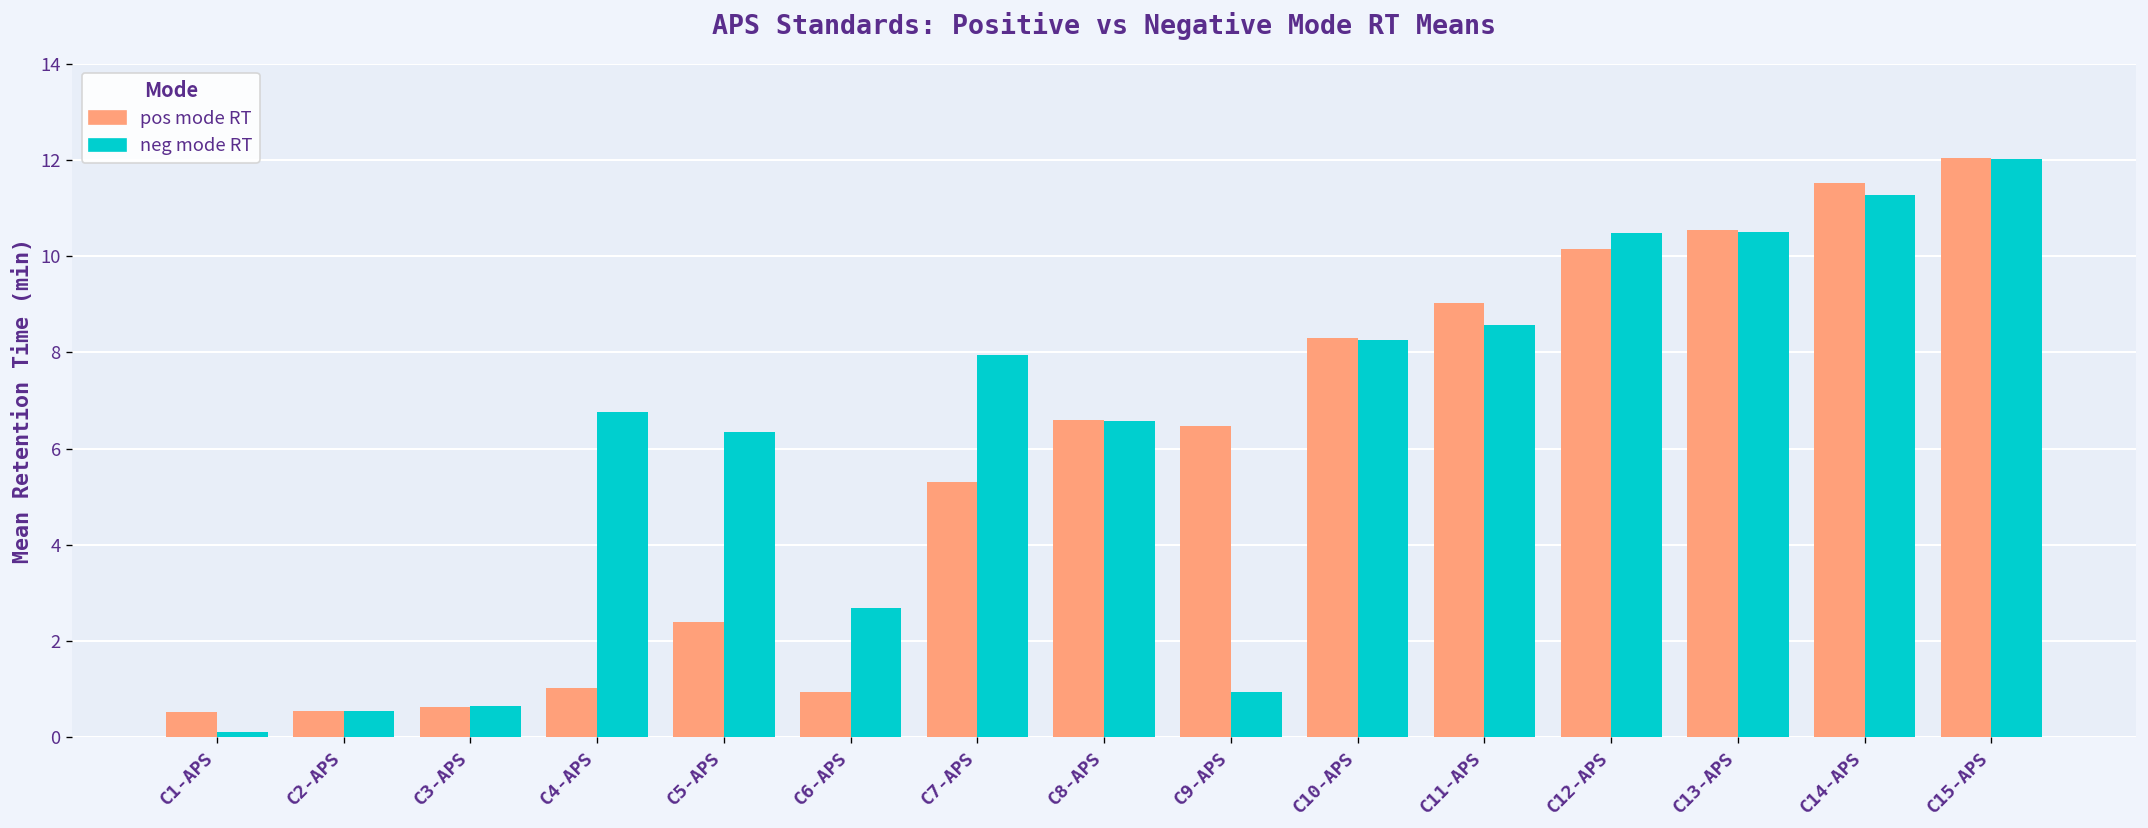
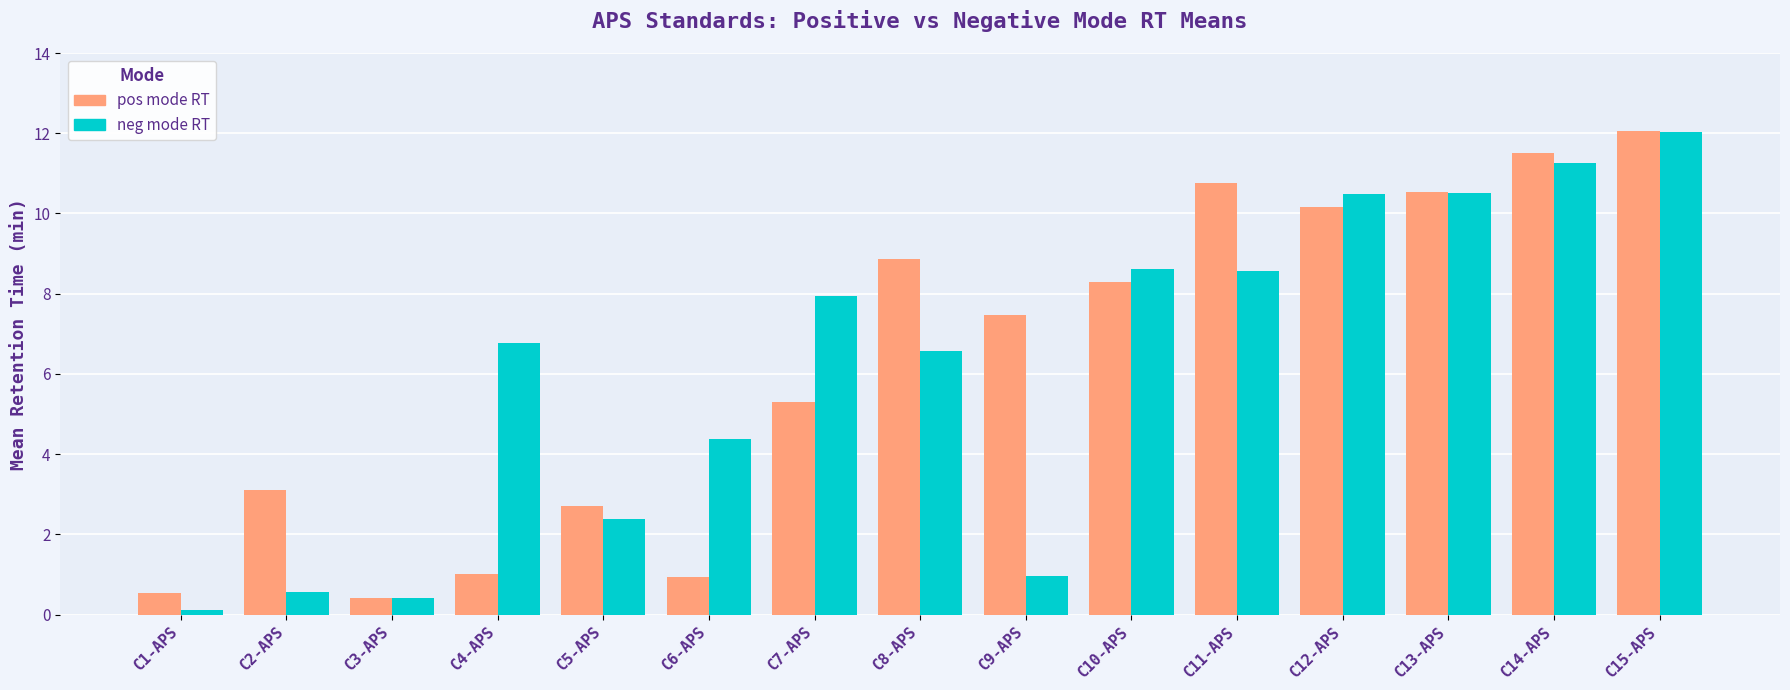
pos mode RT, C2-APS: 0.6 -> 3.1
pos mode RT, C3-APS: 0.6 -> 0.4
neg mode RT, C3-APS: 0.6 -> 0.4
pos mode RT, C5-APS: 2.4 -> 2.7
neg mode RT, C5-APS: 6.4 -> 2.4
neg mode RT, C6-APS: 2.7 -> 4.4
pos mode RT, C8-APS: 6.6 -> 8.9
pos mode RT, C9-APS: 6.5 -> 7.5
neg mode RT, C10-APS: 8.3 -> 8.6
pos mode RT, C11-APS: 9.0 -> 10.8
